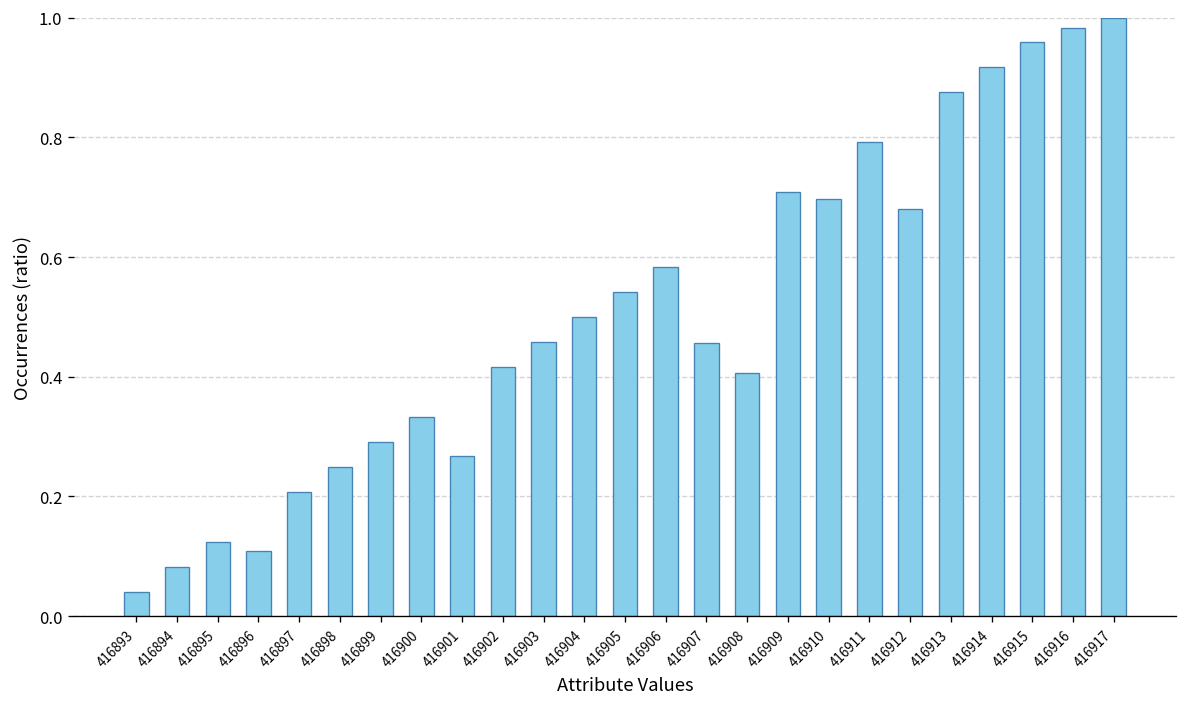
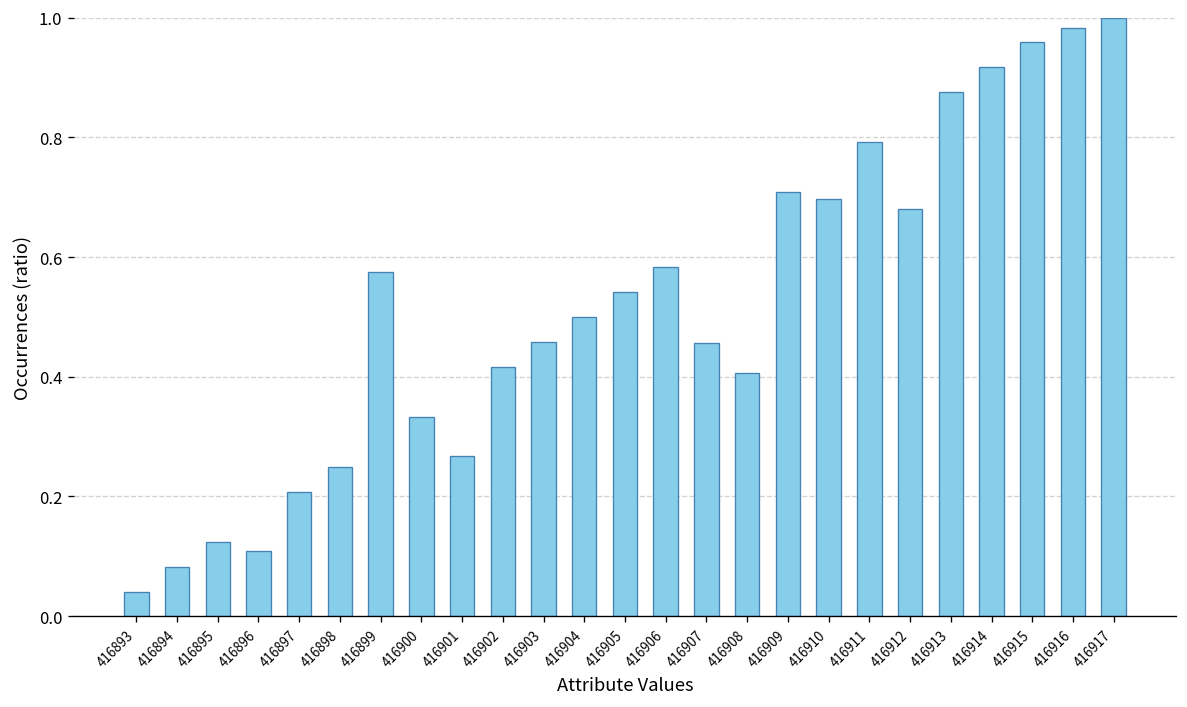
416899: 0.29 -> 0.58
